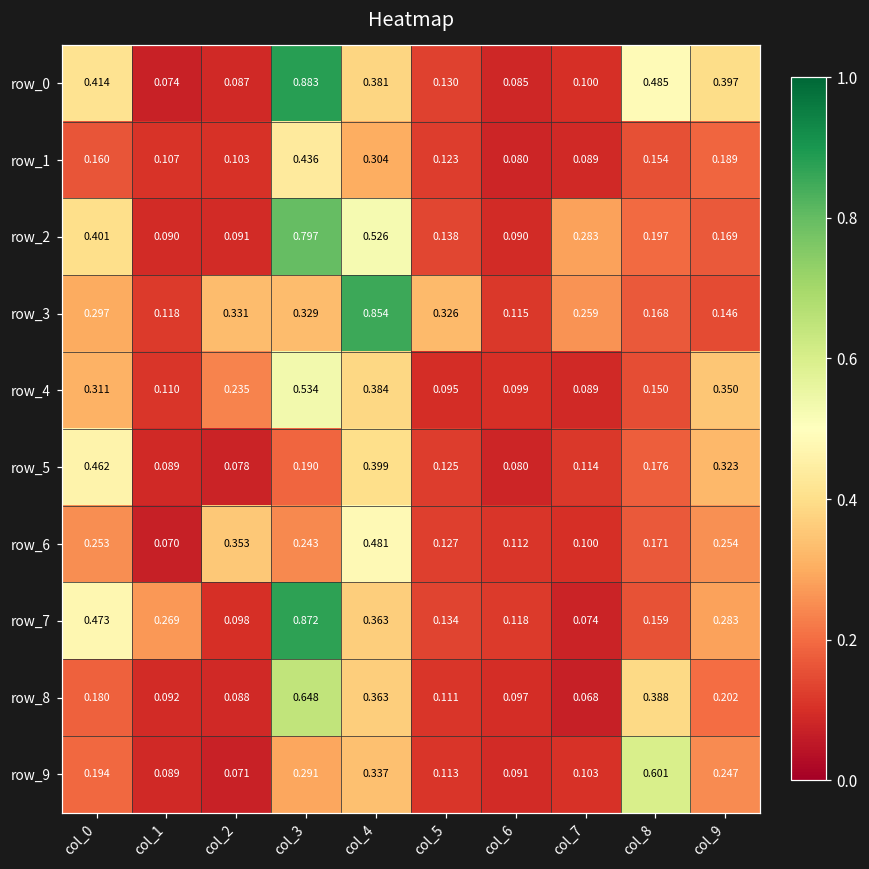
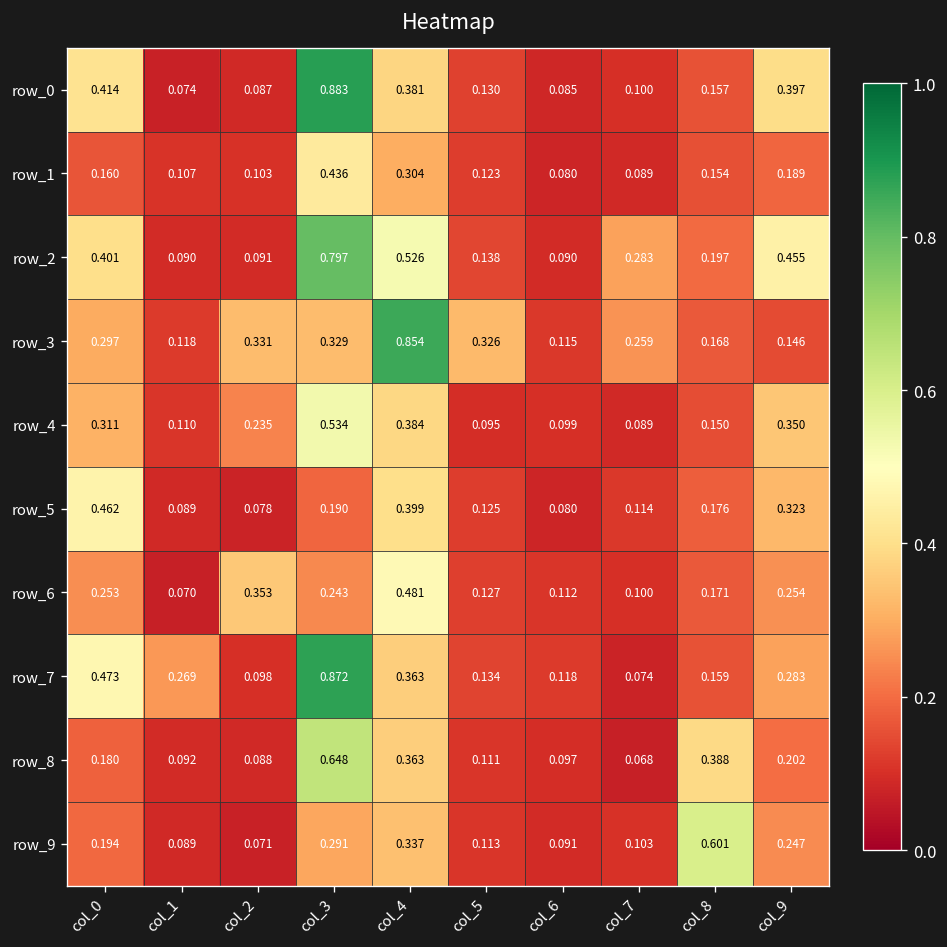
row_0, col_8: 0.485 -> 0.157
row_2, col_9: 0.169 -> 0.455
